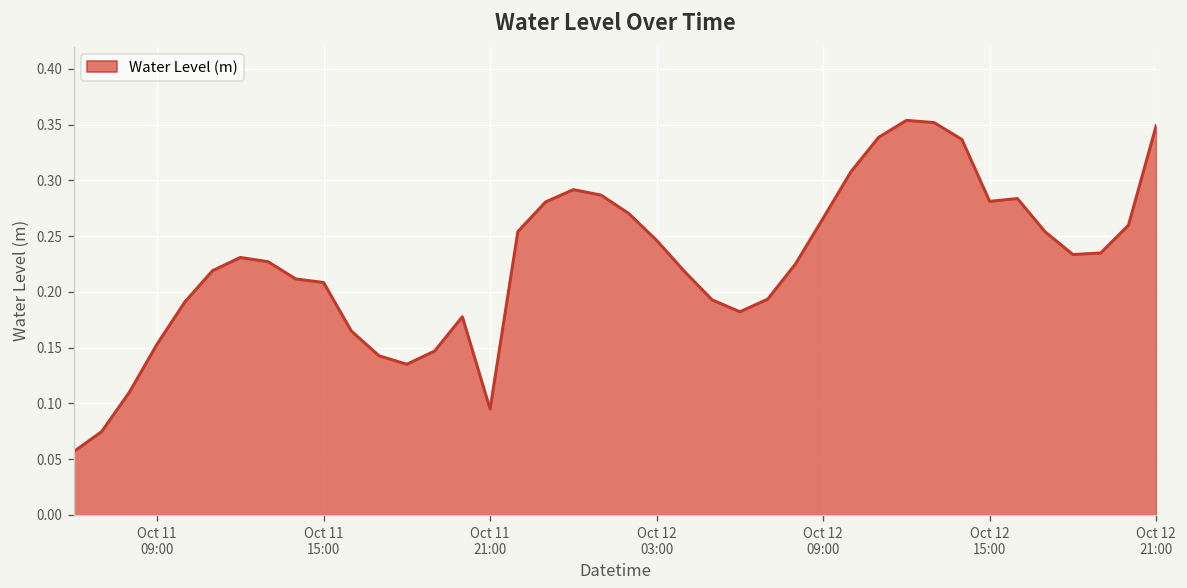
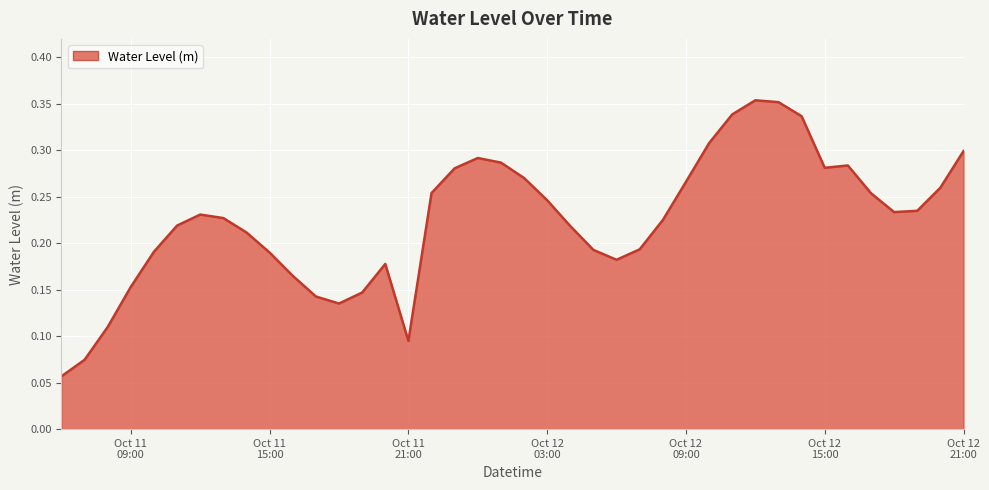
Oct 11 15:00: 0.21 -> 0.19
Oct 12 21:00: 0.35 -> 0.30
